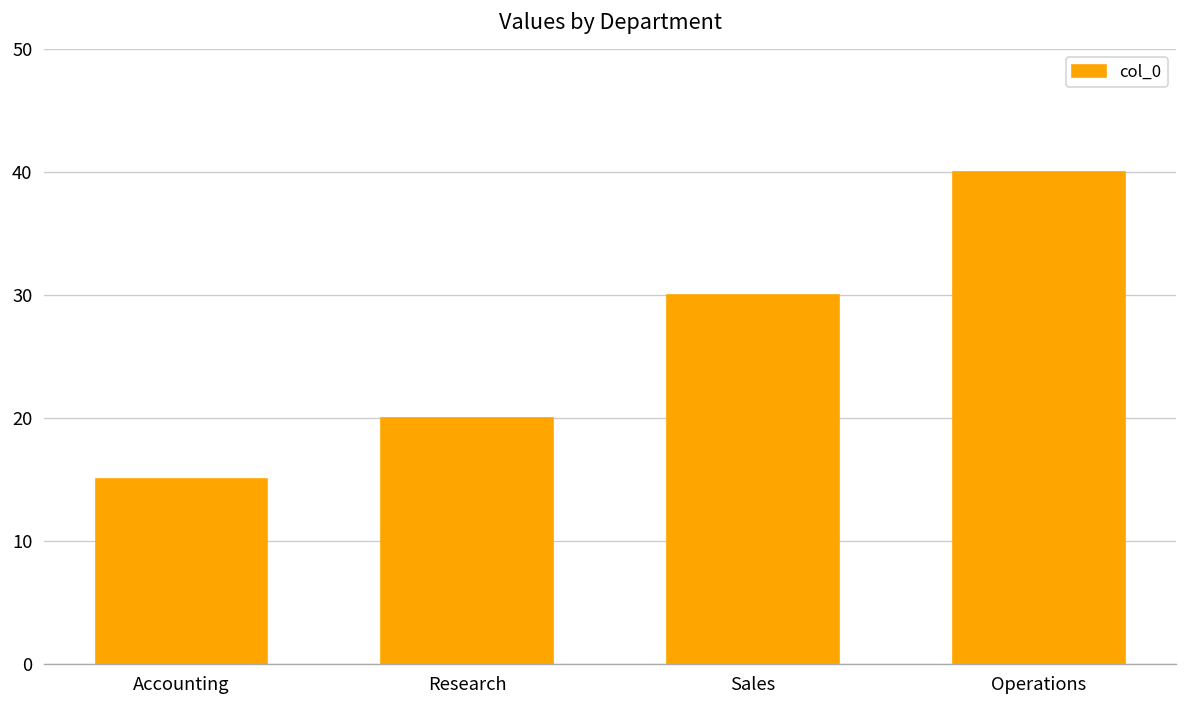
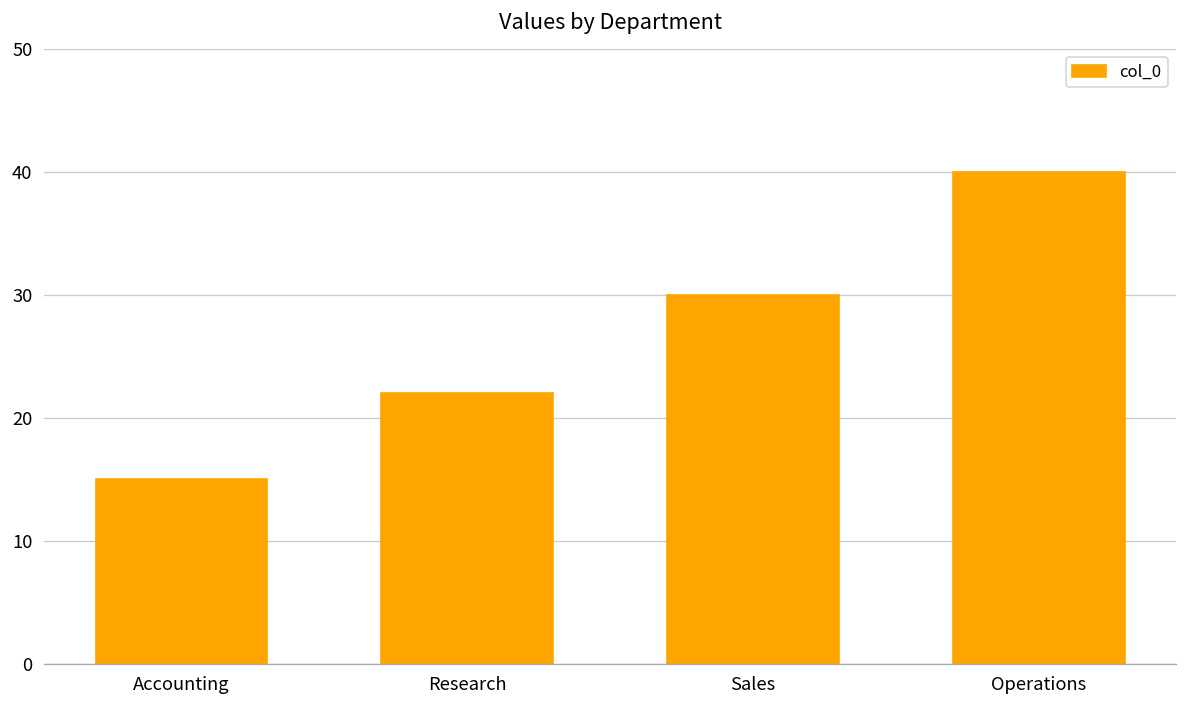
Research: 20 -> 22
